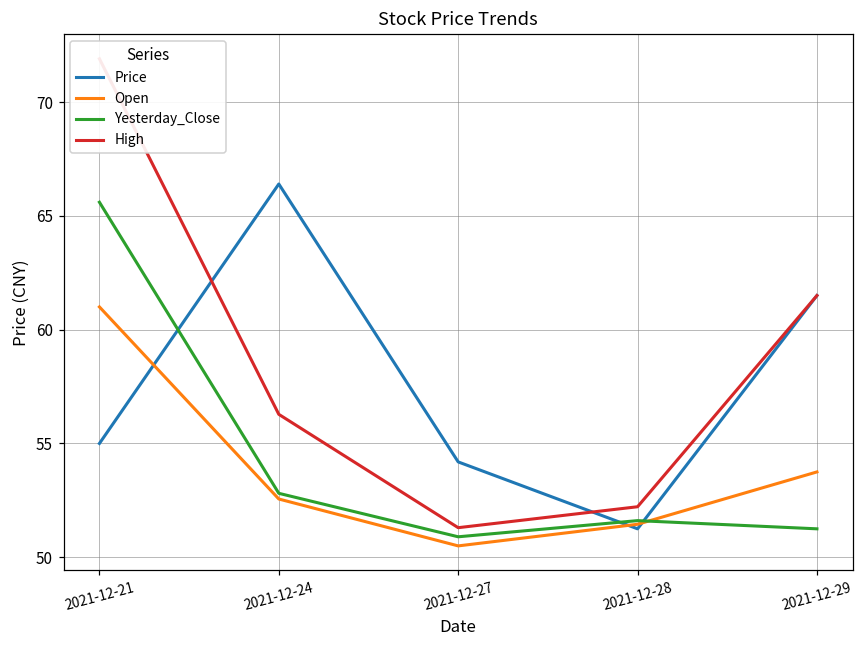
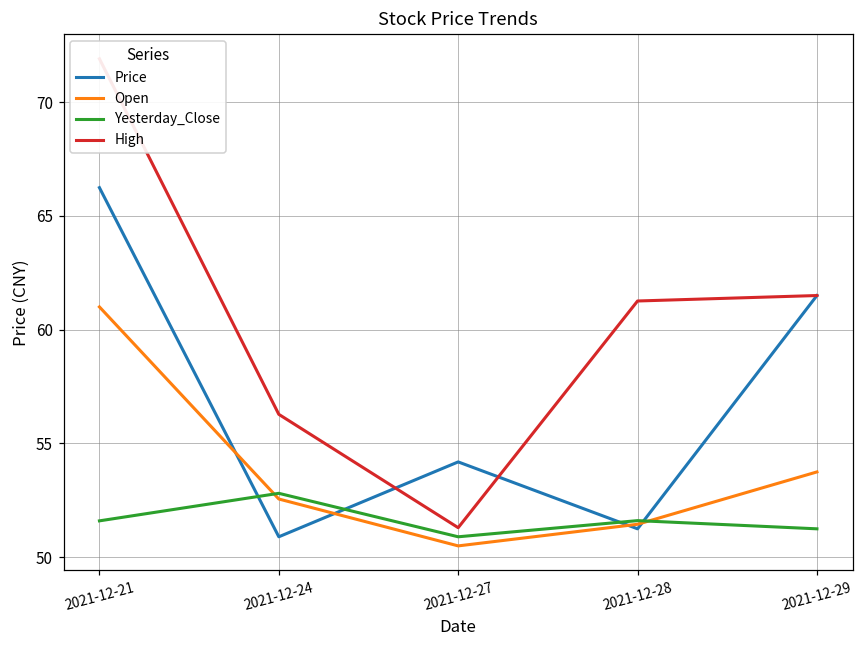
Price, 2021-12-21: 55.0 -> 66.2
Yesterday_Close, 2021-12-21: 65.6 -> 51.6
Price, 2021-12-24: 66.4 -> 50.9
High, 2021-12-28: 52.2 -> 61.3
